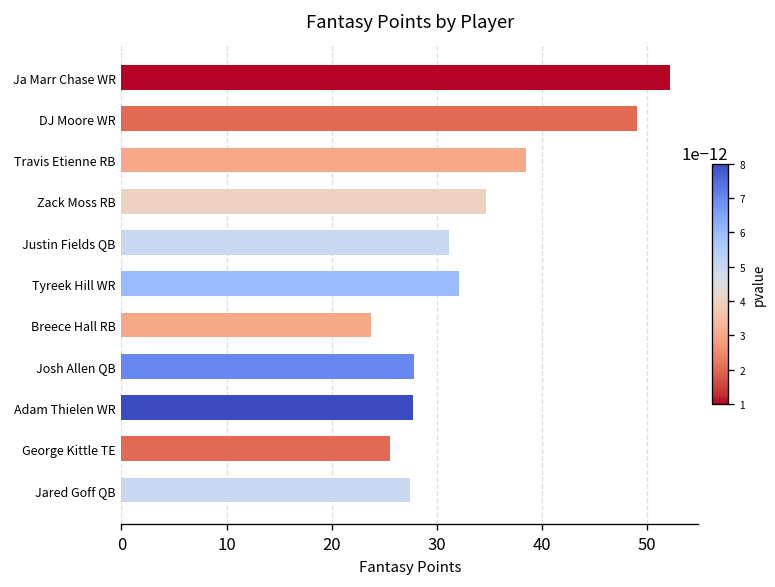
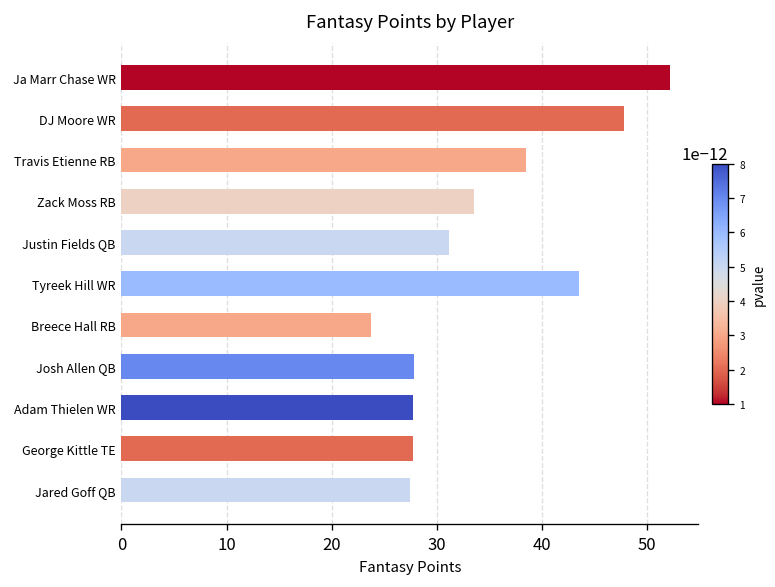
DJ Moore WR: 49 -> 48
Zack Moss RB: 35 -> 34
Tyreek Hill WR: 32 -> 44
George Kittle TE: 26 -> 28
